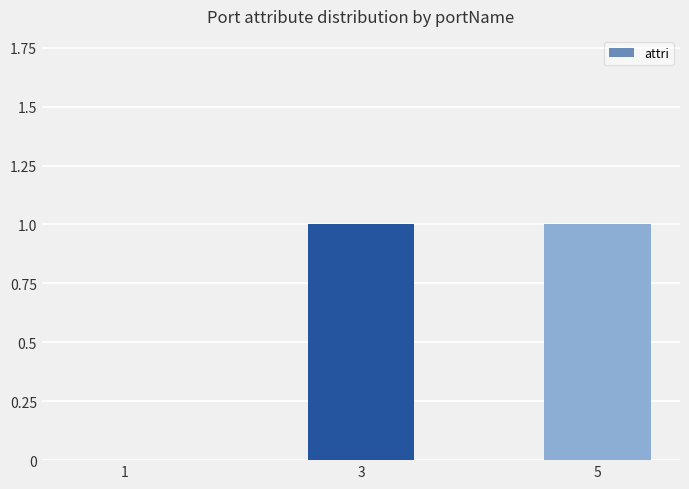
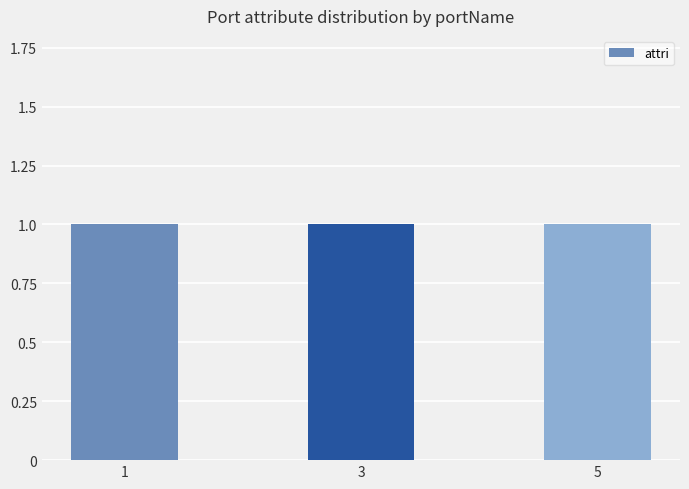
1: 0 -> 1
